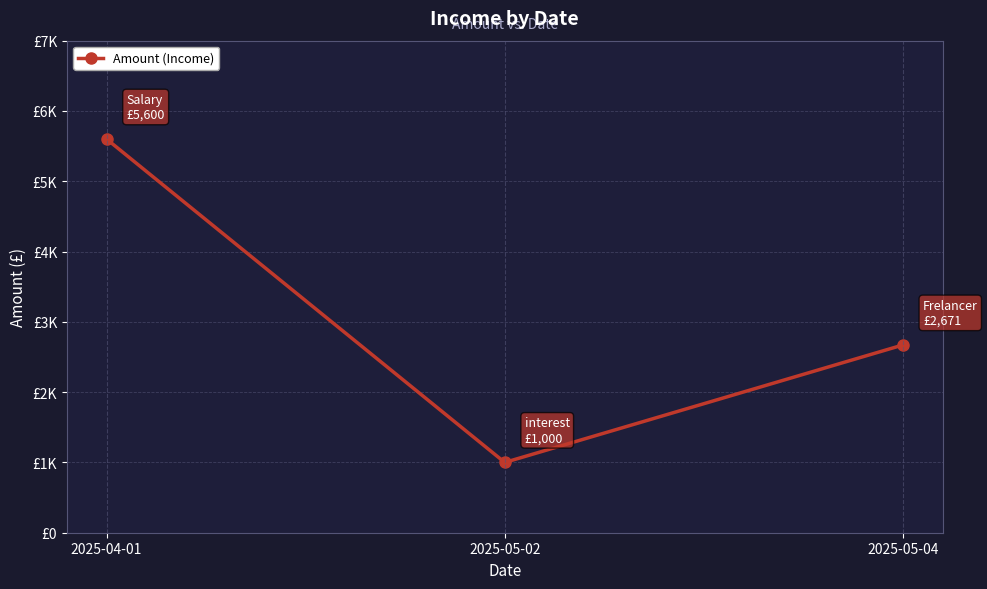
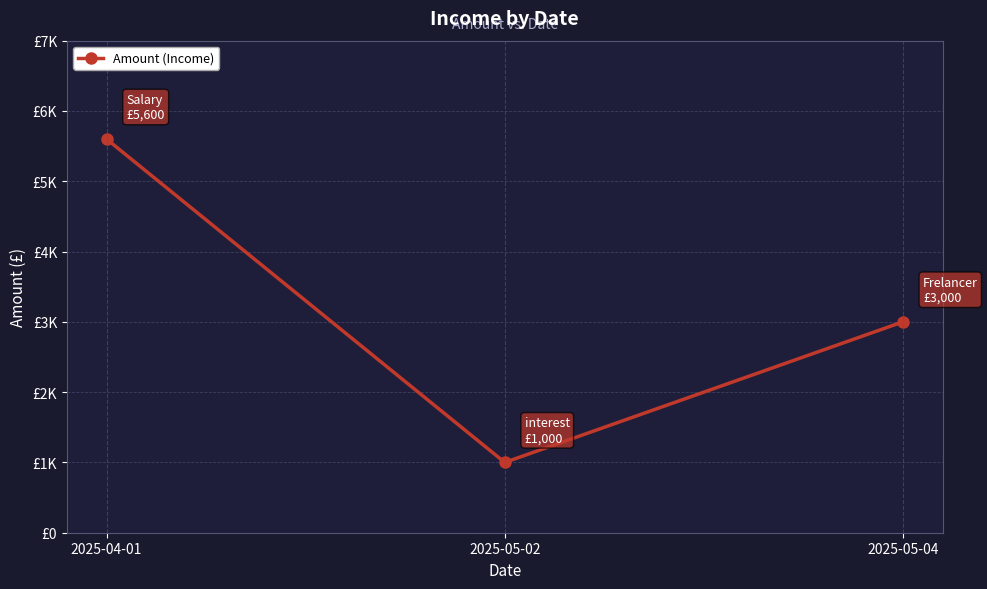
2025-05-04: £2,671 -> £3,000
